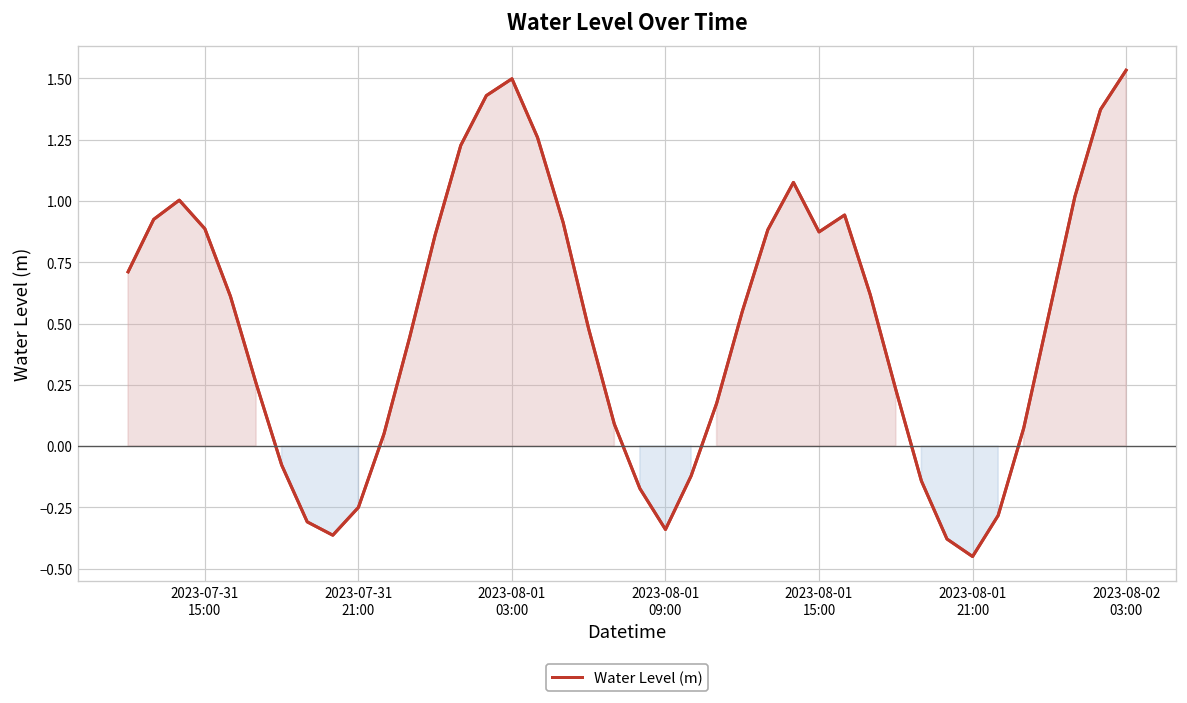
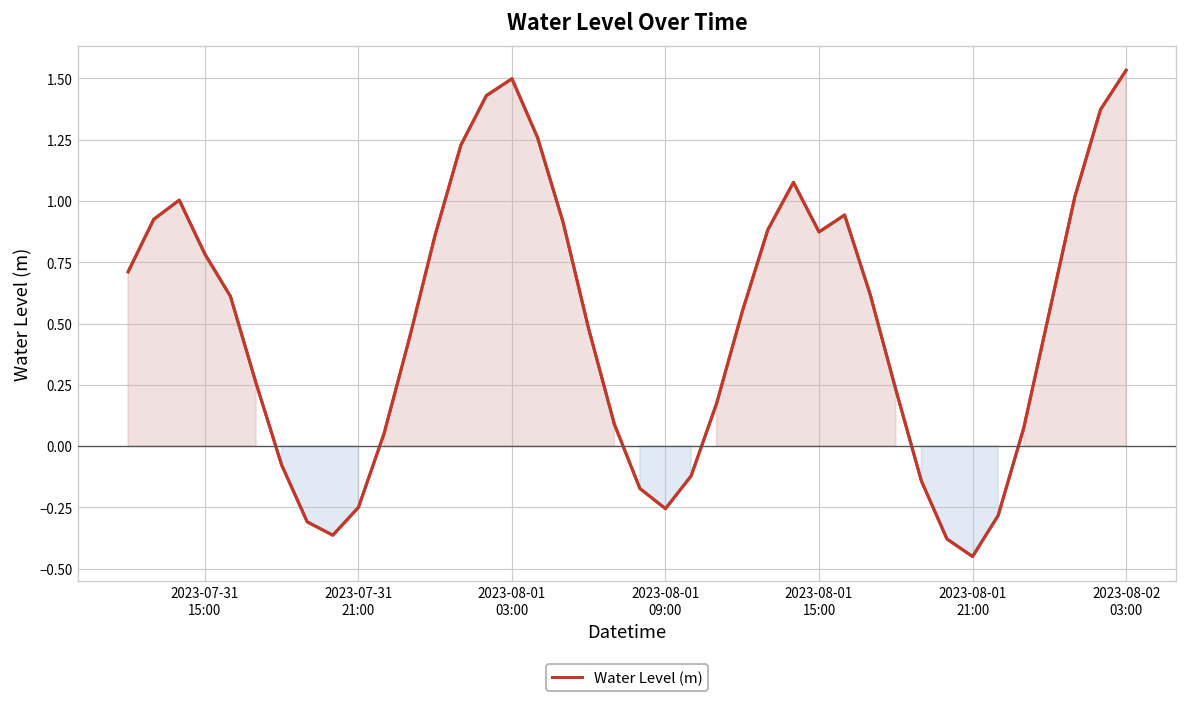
2023-07-31 15:00: 0.89 -> 0.78
2023-08-01 09:00: -0.34 -> -0.26
